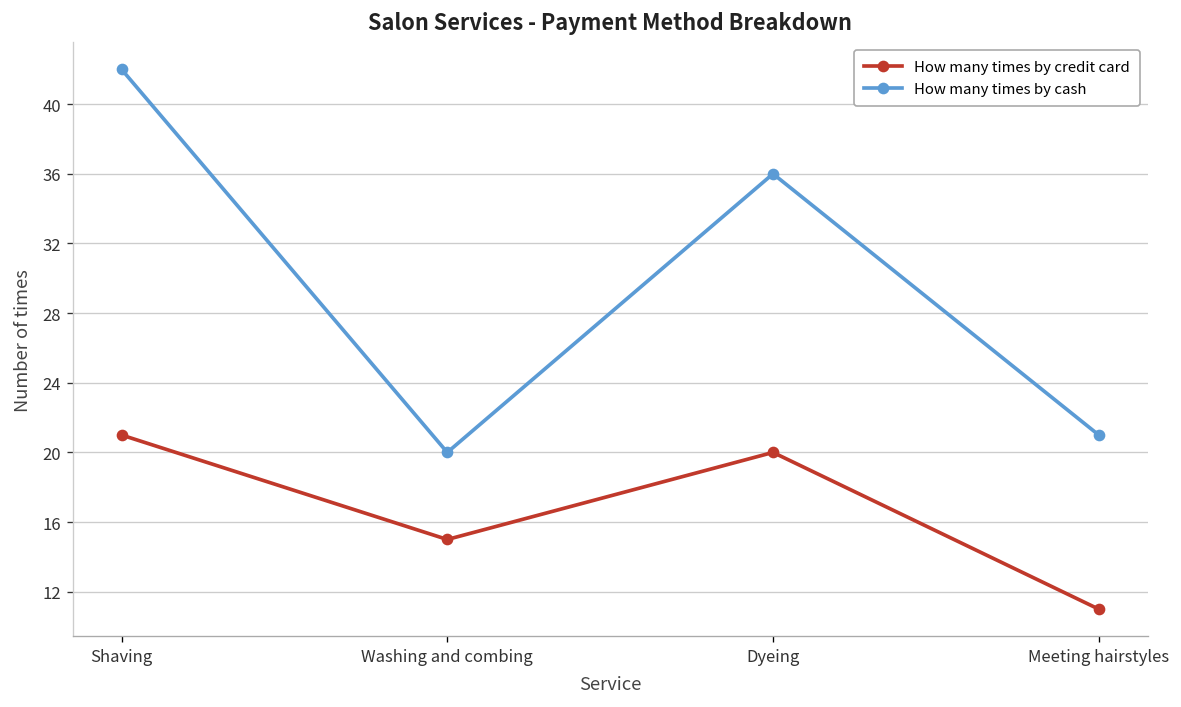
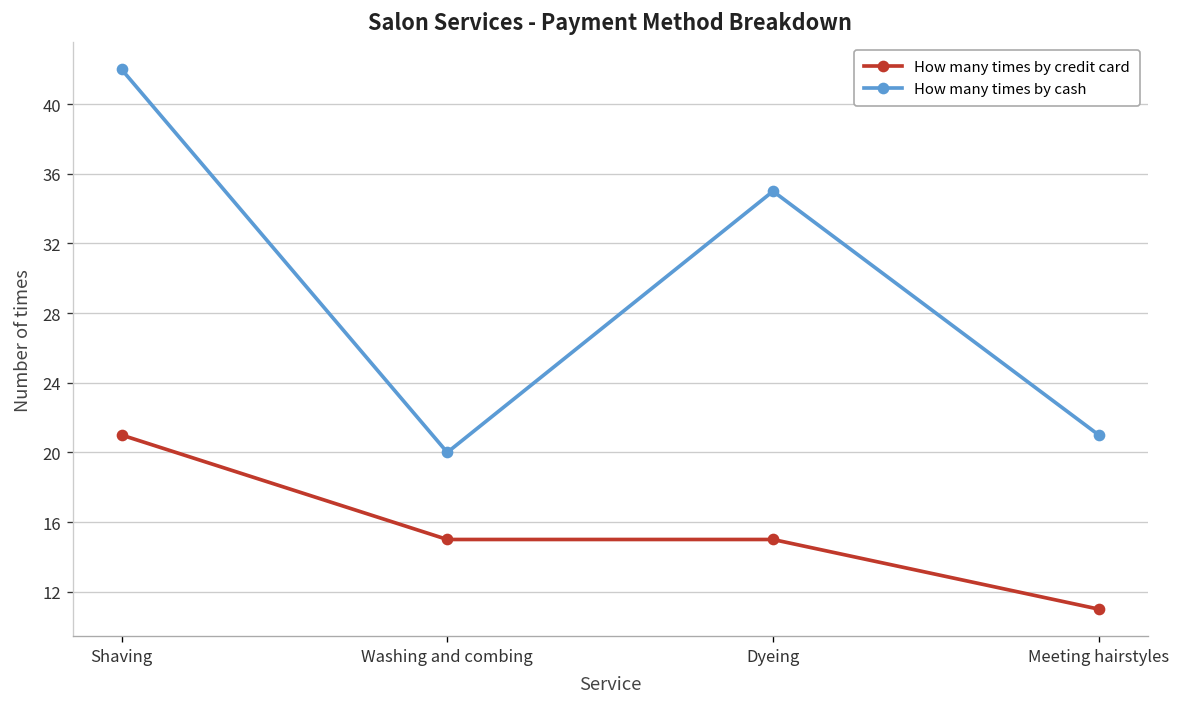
How many times by credit card, Dyeing: 20 -> 15
How many times by cash, Dyeing: 36 -> 35
